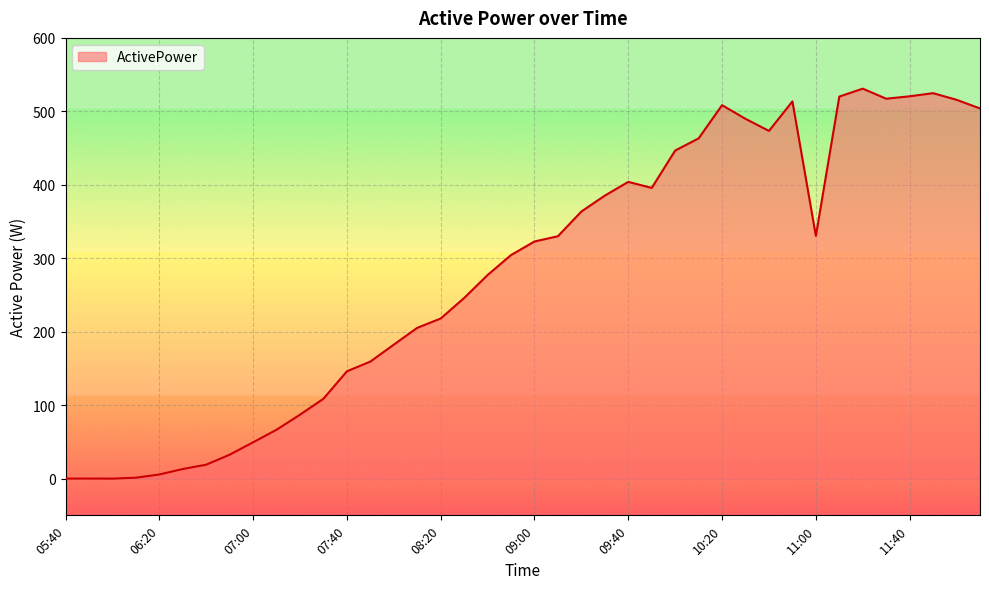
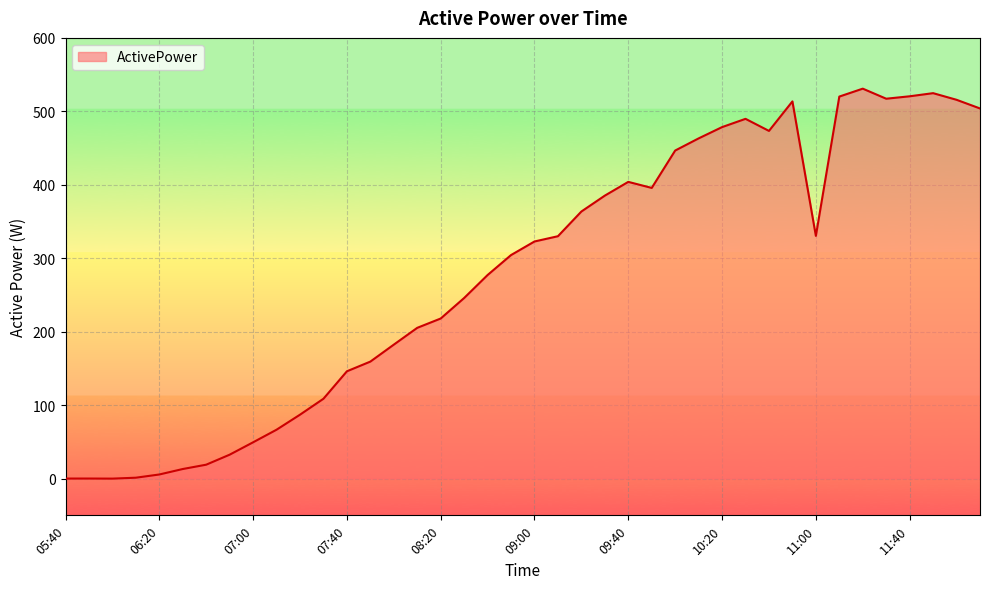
10:20: 510 -> 480
